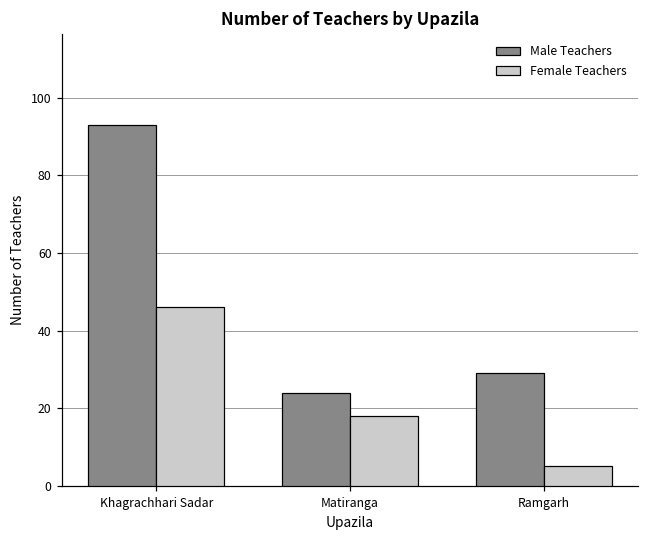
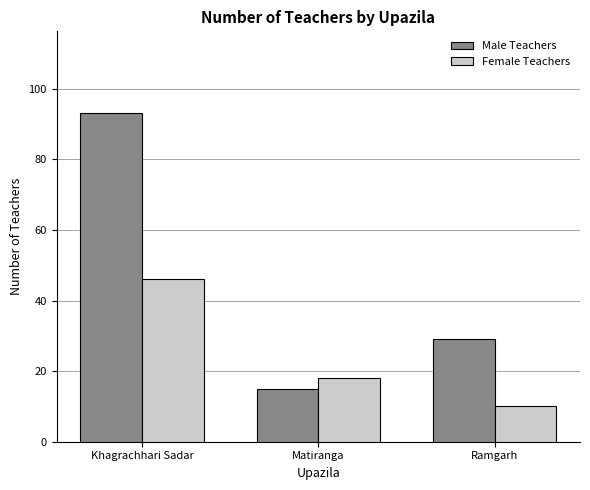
Male Teachers, Matiranga: 24 -> 15
Female Teachers, Ramgarh: 5 -> 10
